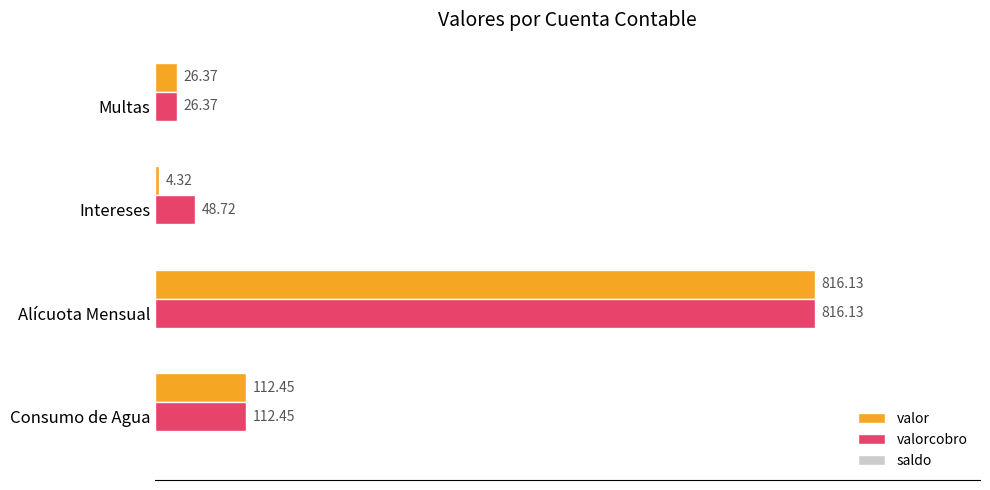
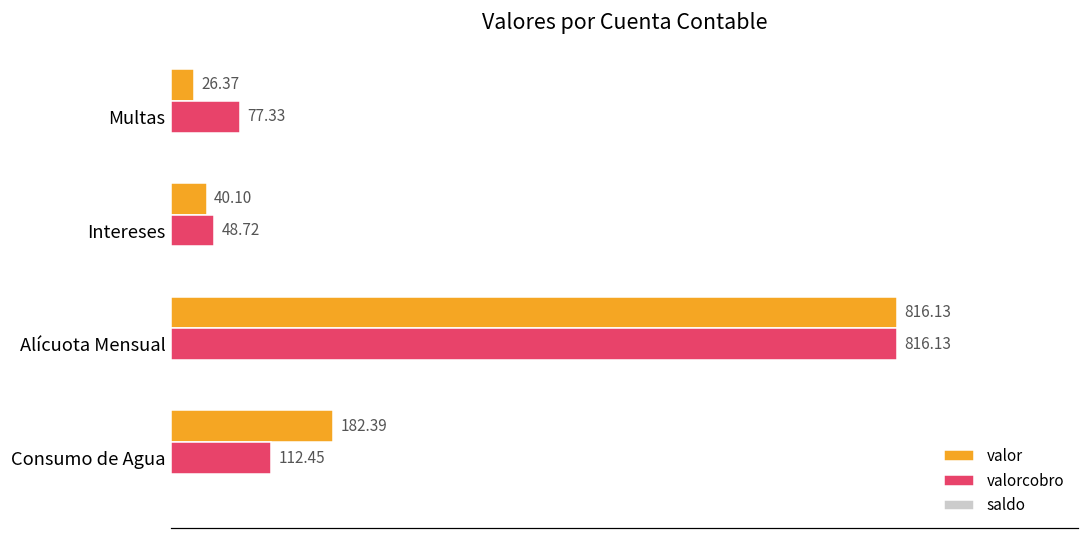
valorcobro, Multas: 26.37 -> 77.33
valor, Intereses: 4.32 -> 40.10
valor, Consumo de Agua: 112.45 -> 182.39
